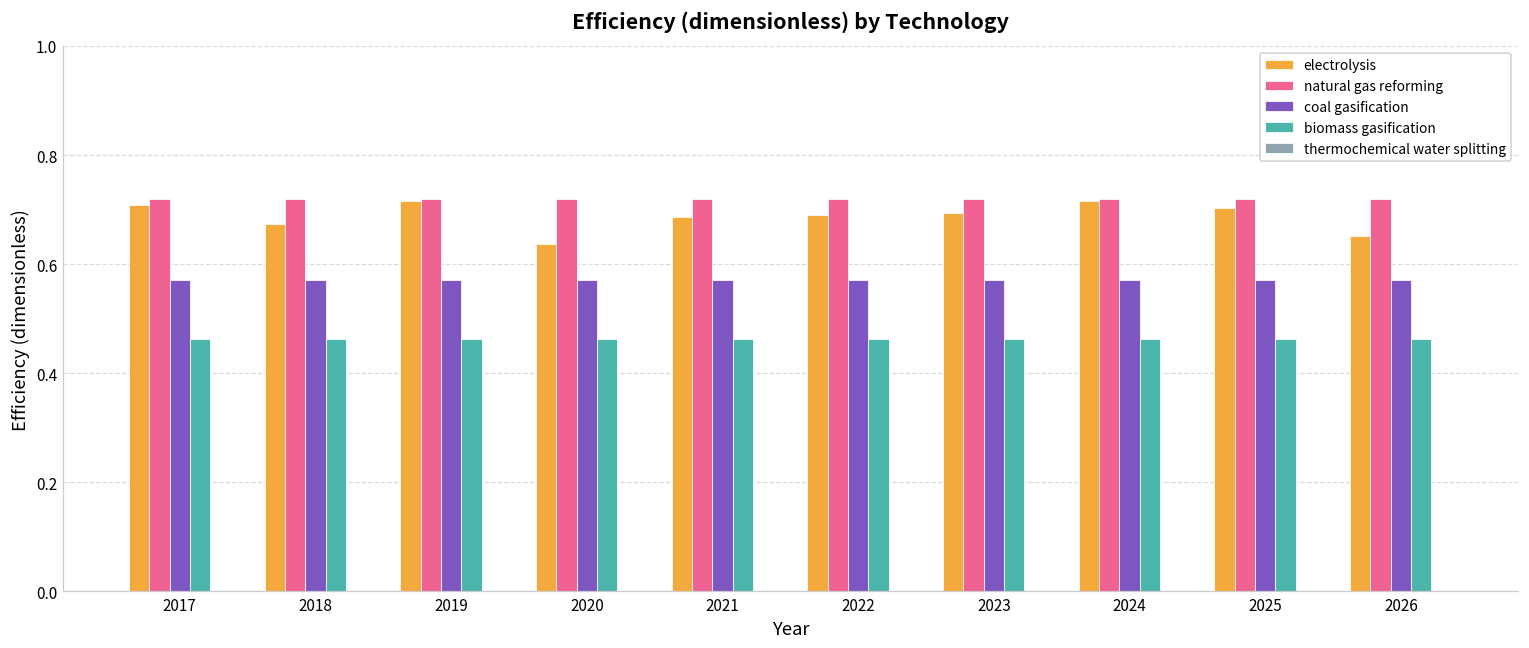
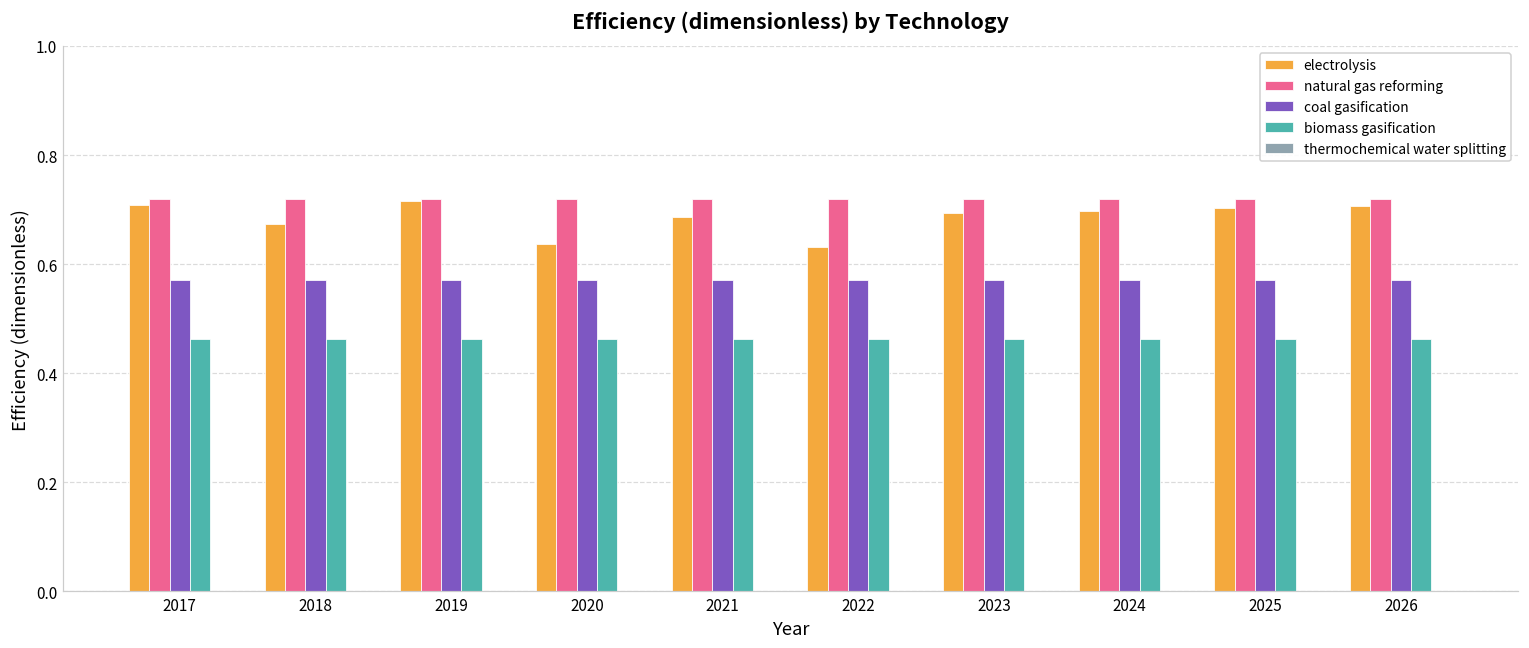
electrolysis, 2022: 0.69 -> 0.63
electrolysis, 2024: 0.72 -> 0.70
electrolysis, 2026: 0.65 -> 0.71
